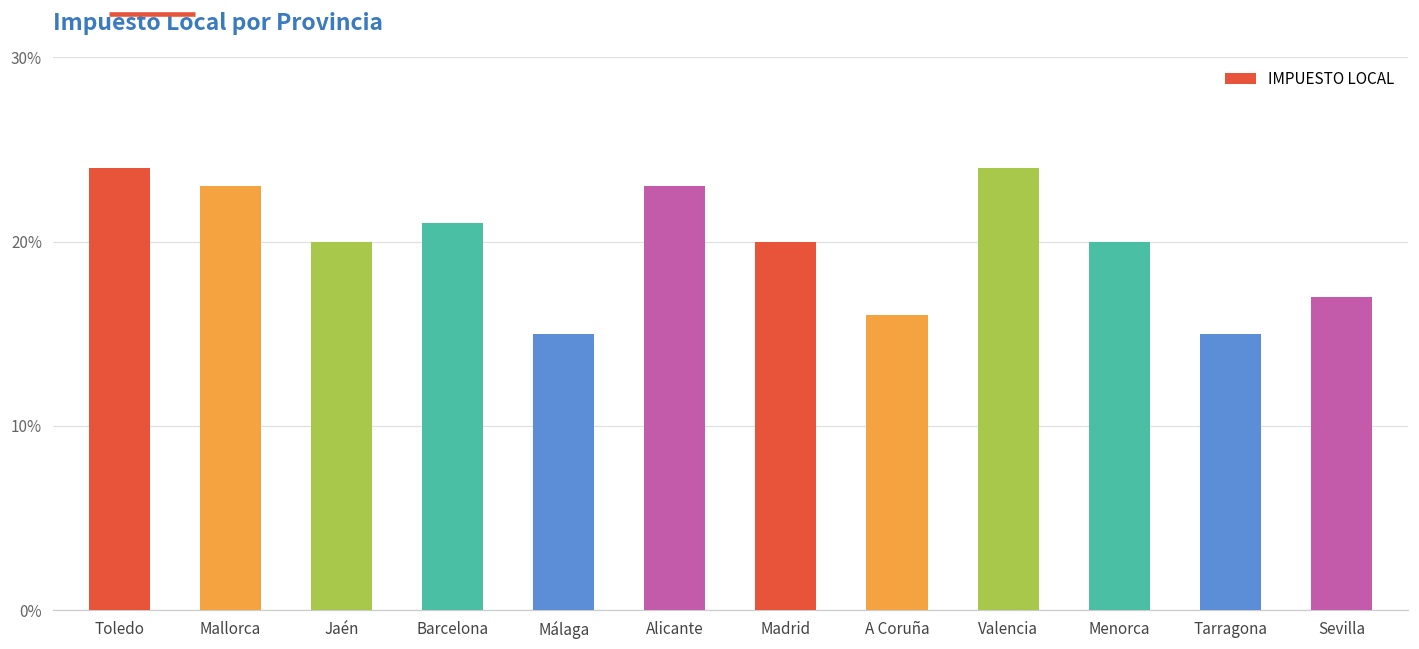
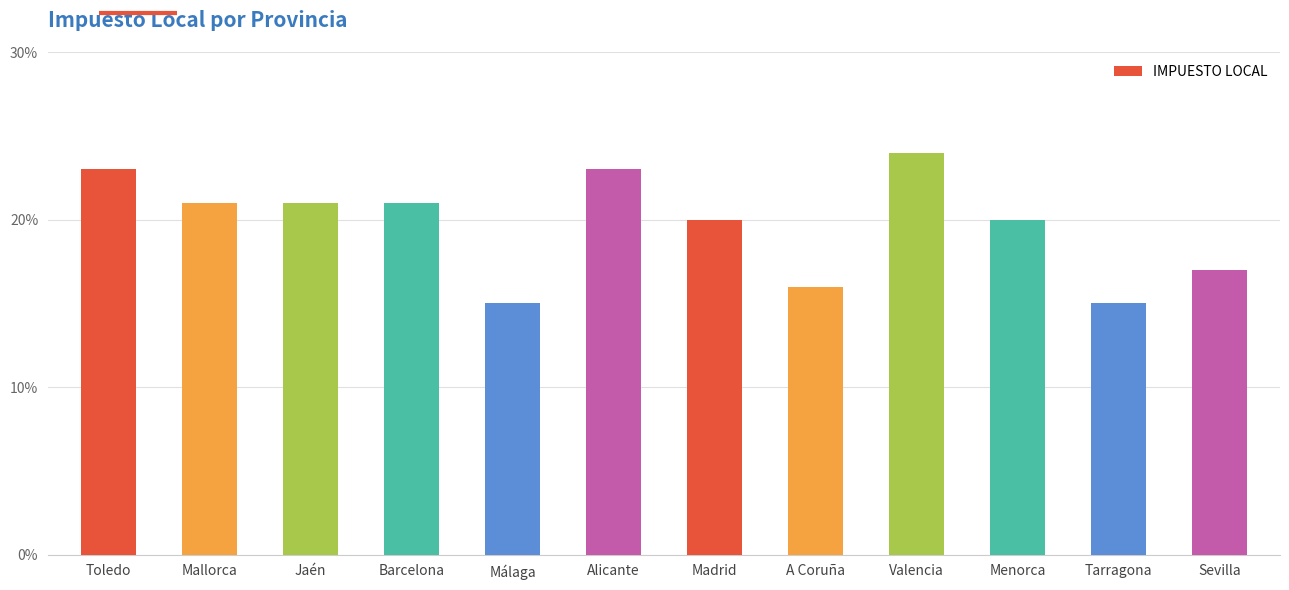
Toledo: 24.0% -> 23.0%
Mallorca: 23.0% -> 21.0%
Jaén: 20.0% -> 21.0%
